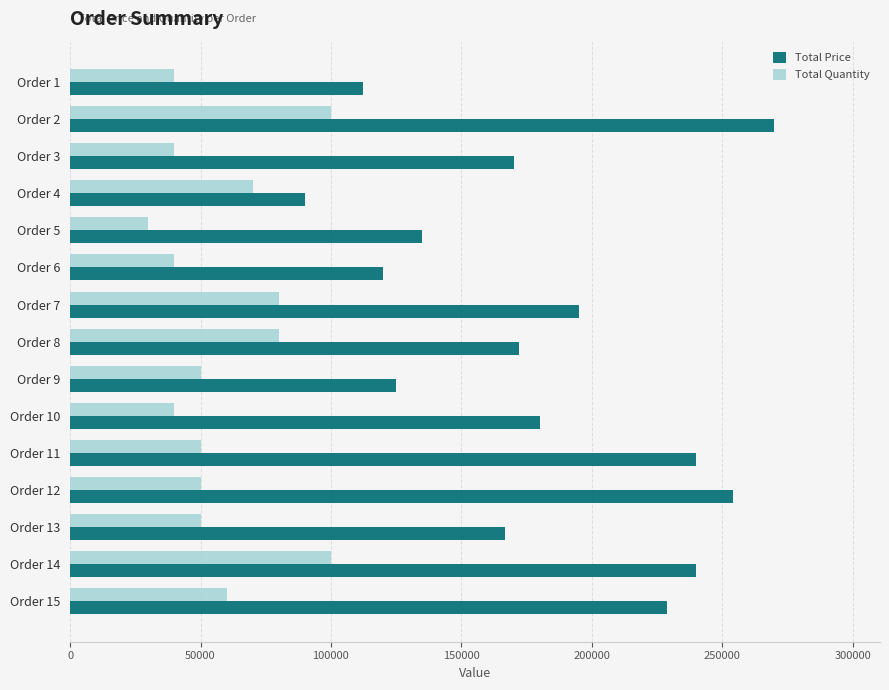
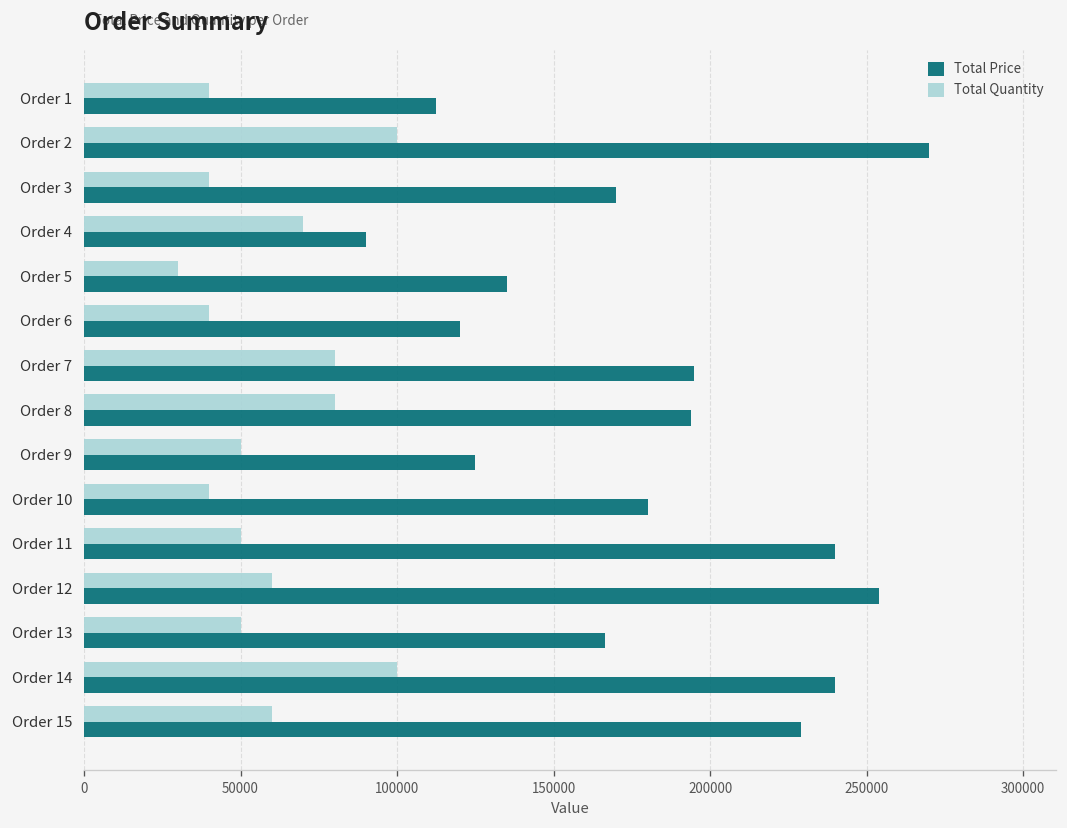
Total Price, Order 8: 172000 -> 194000
Total Quantity, Order 12: 50000 -> 60000
